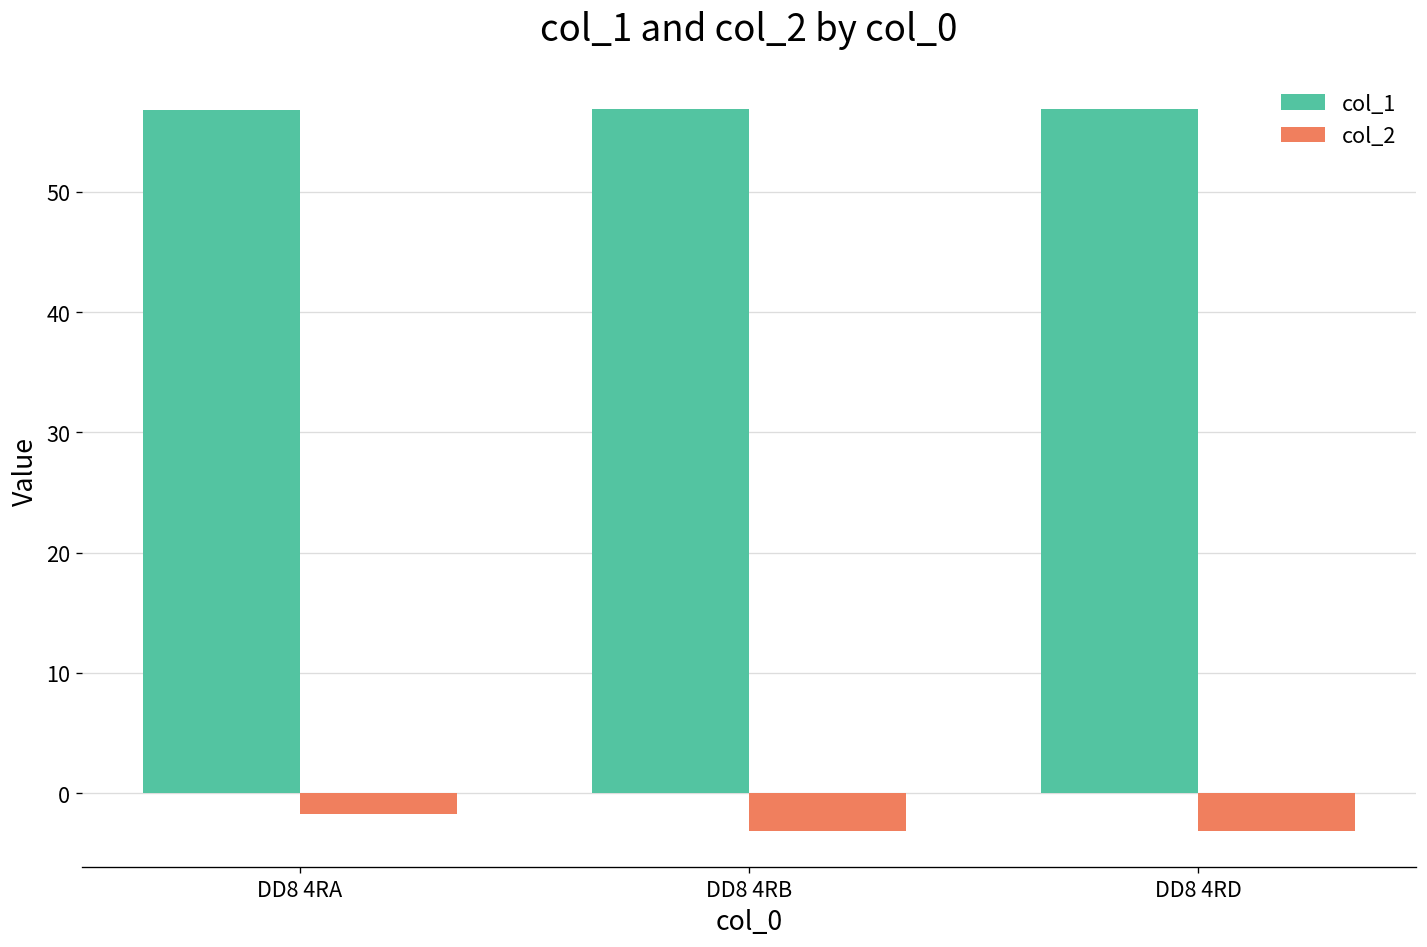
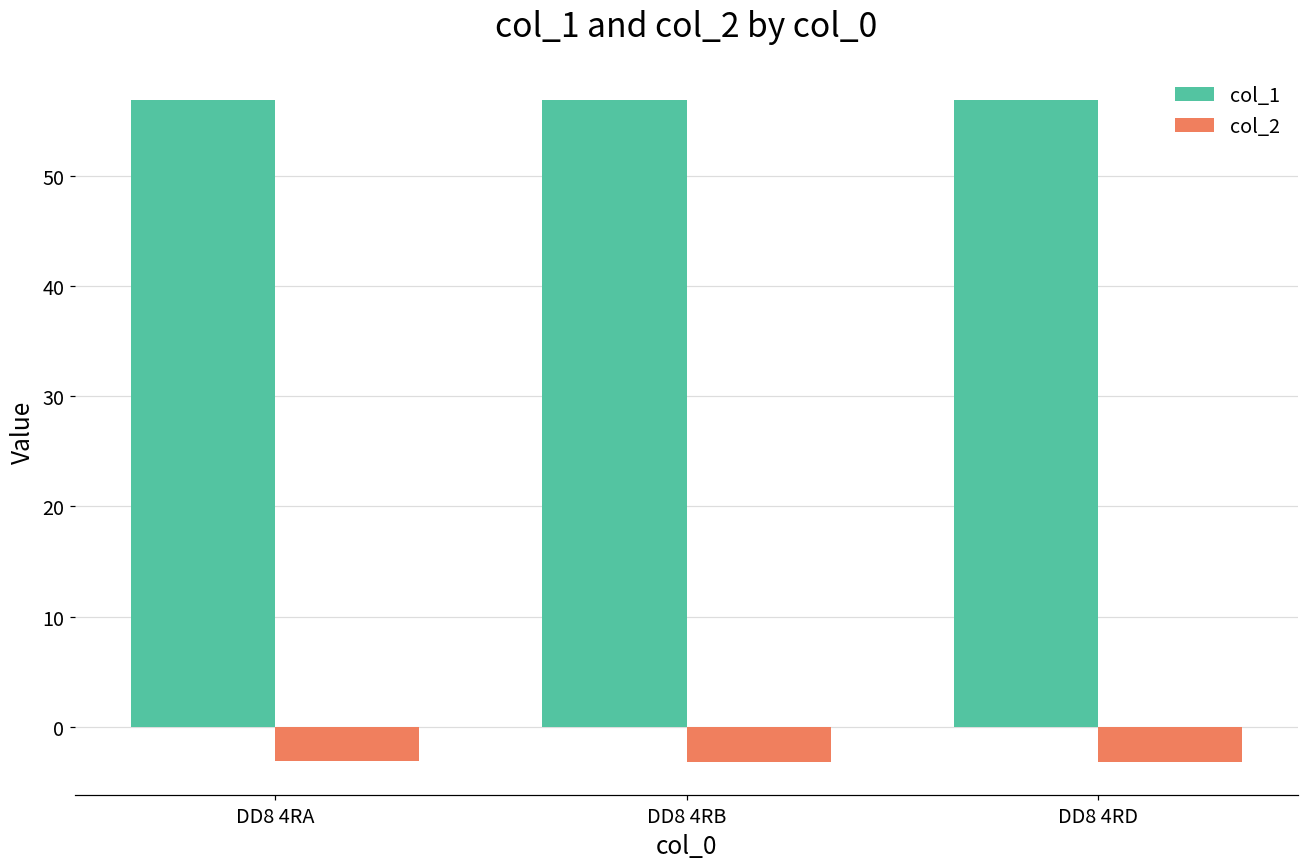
col_2, DD8 4RA: -1.7 -> -3.1
